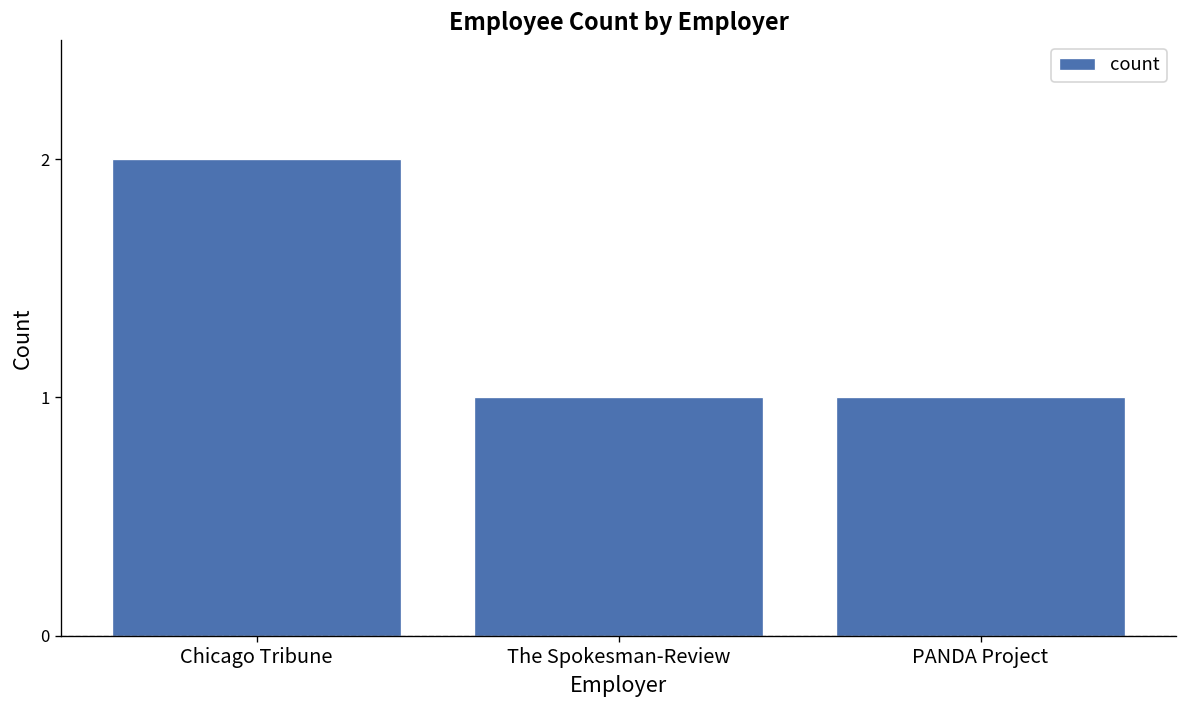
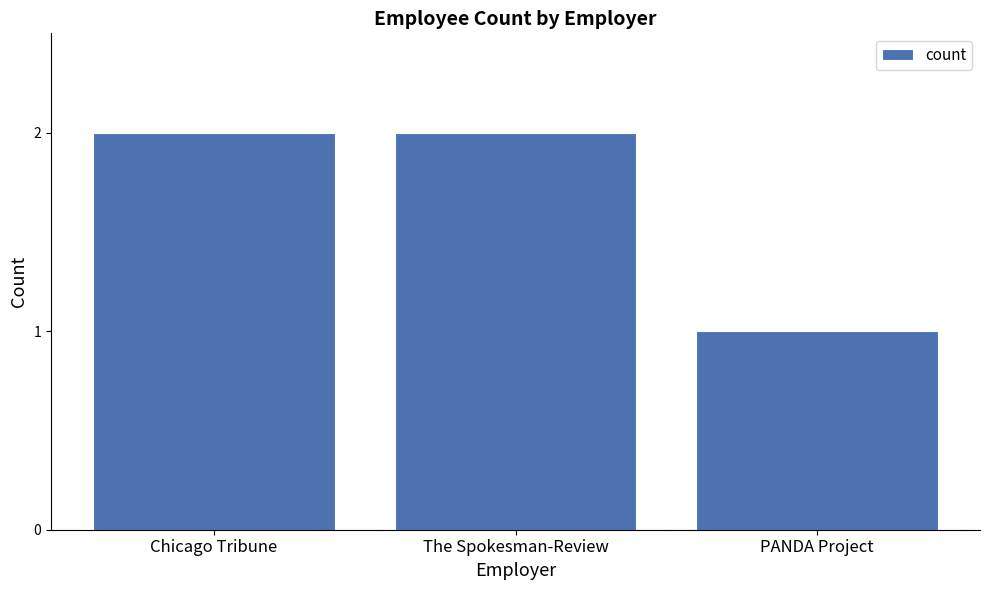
The Spokesman-Review: 1 -> 2
